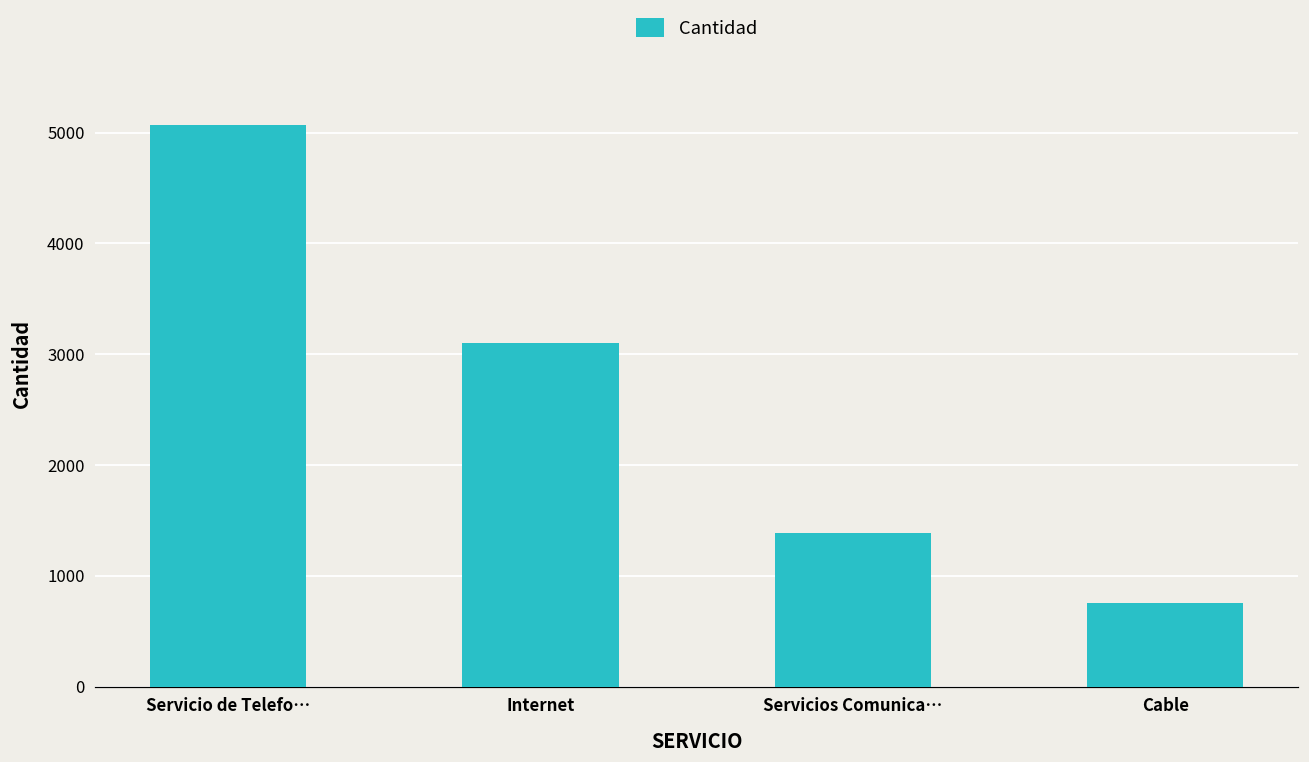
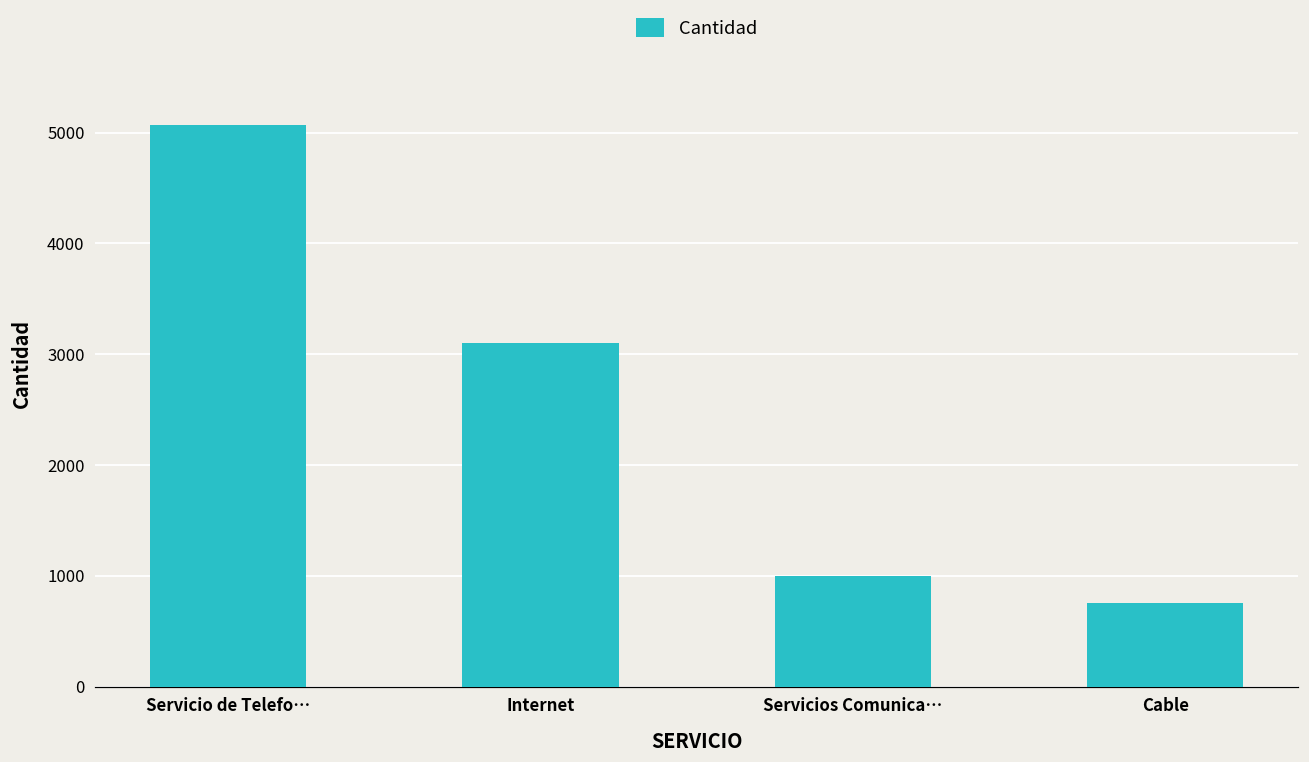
Servicios Comunica…: 1390 -> 990
